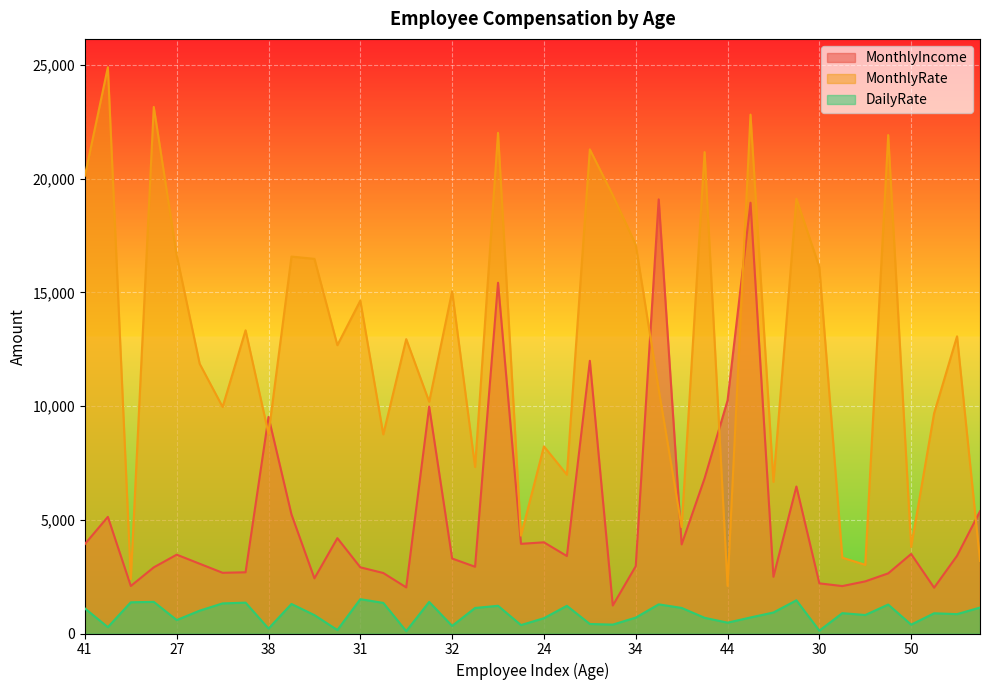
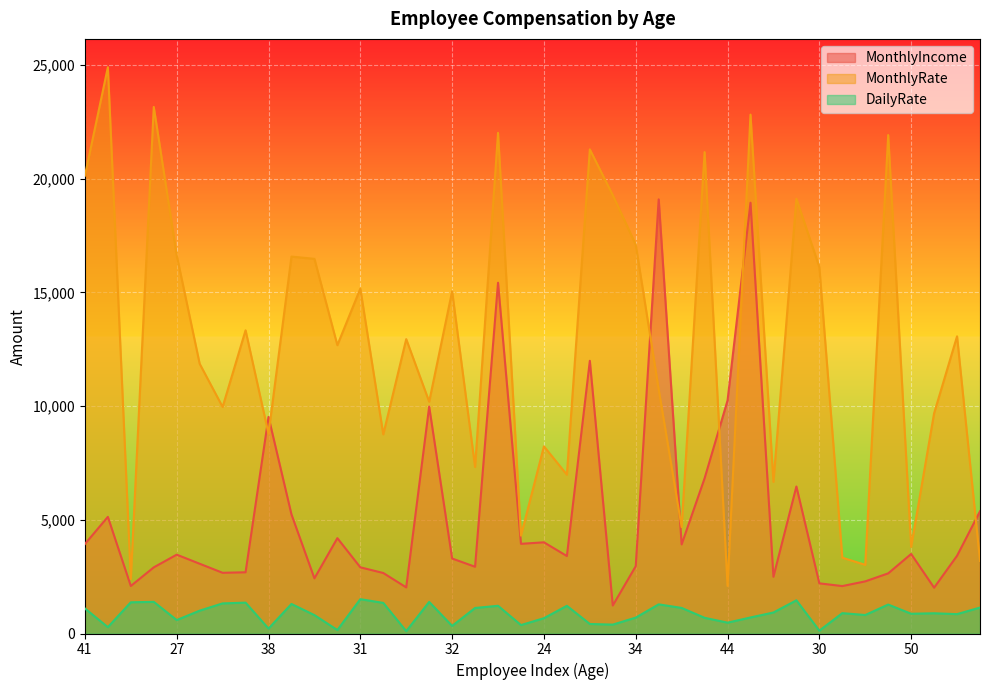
MonthlyRate, 31: 14,600 -> 15,200
DailyRate, 50: 400 -> 900
